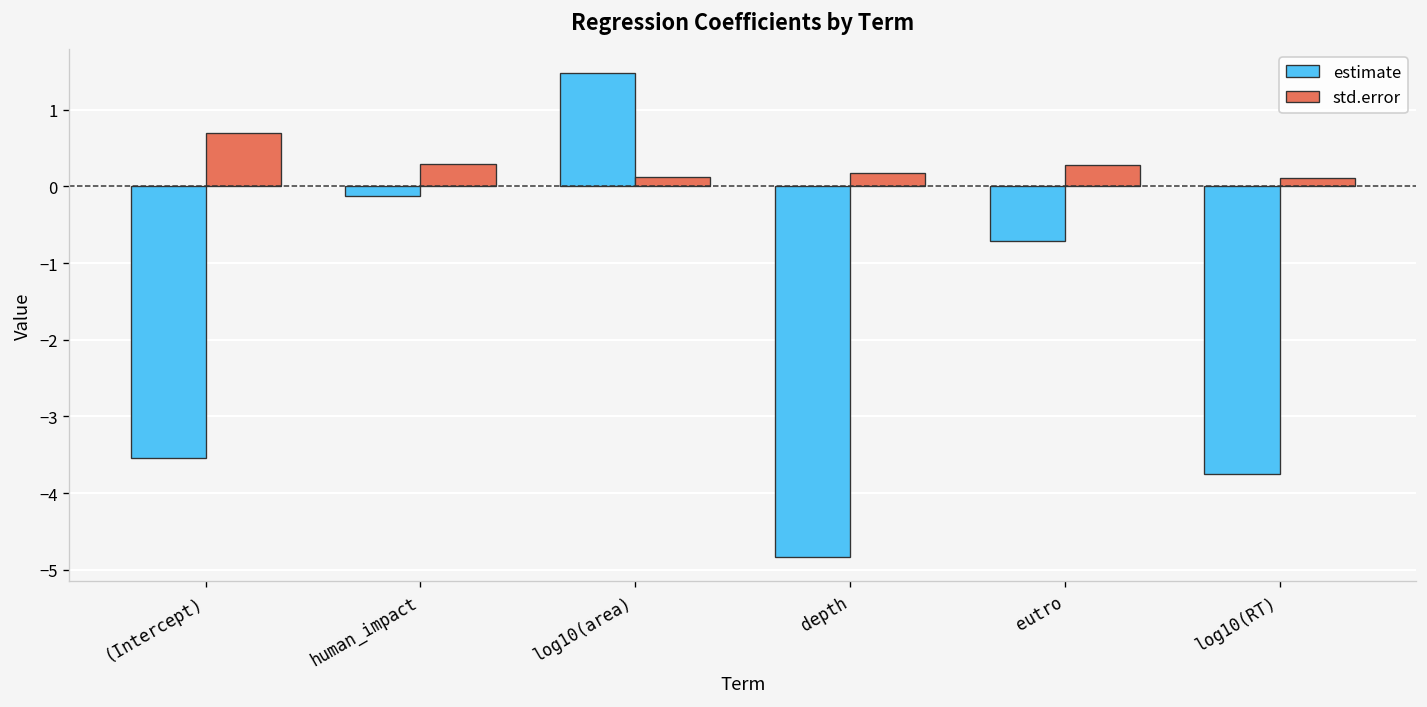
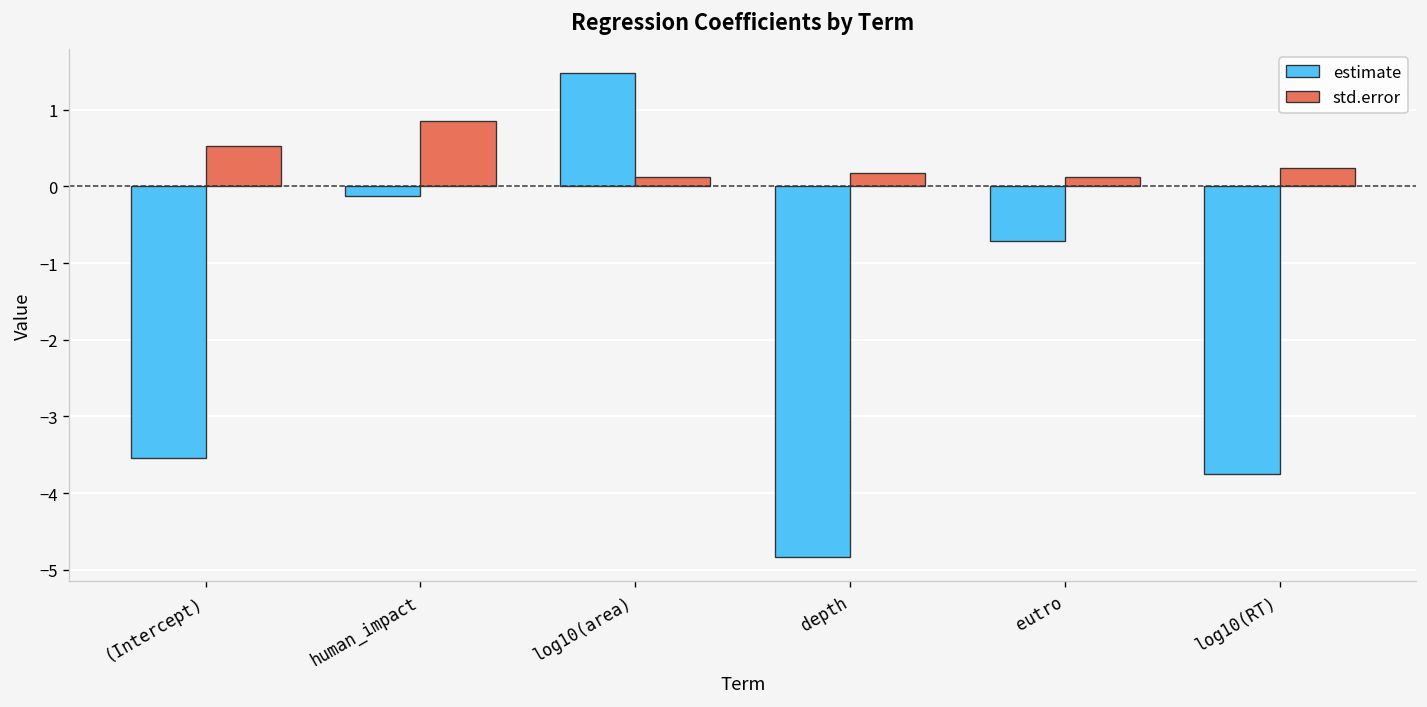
std.error, (Intercept): 0.7 -> 0.5
std.error, human_impact: 0.3 -> 0.8
std.error, eutro: 0.3 -> 0.1
std.error, log10(RT): 0.1 -> 0.2
